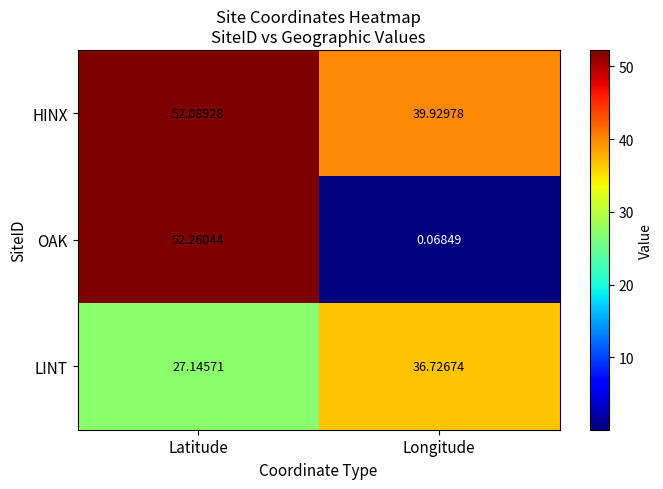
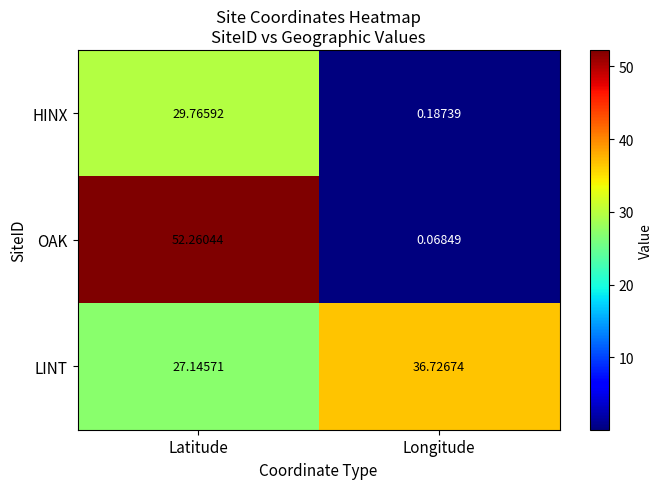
HINX, Latitude: 52.08928 -> 29.76592
HINX, Longitude: 39.92978 -> 0.18739
